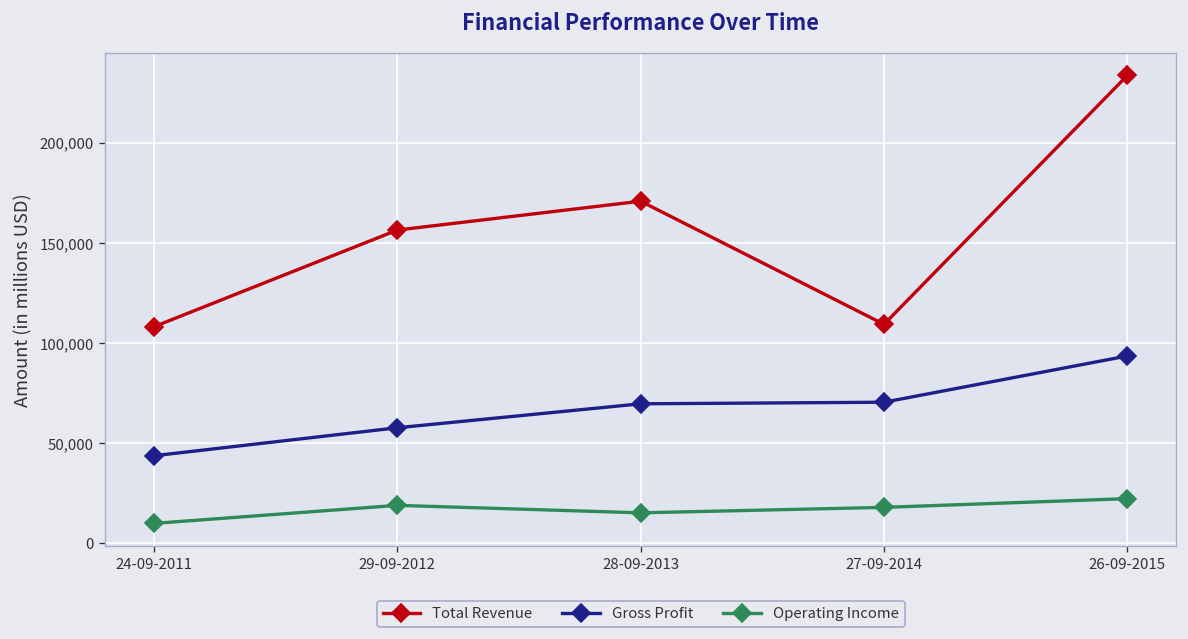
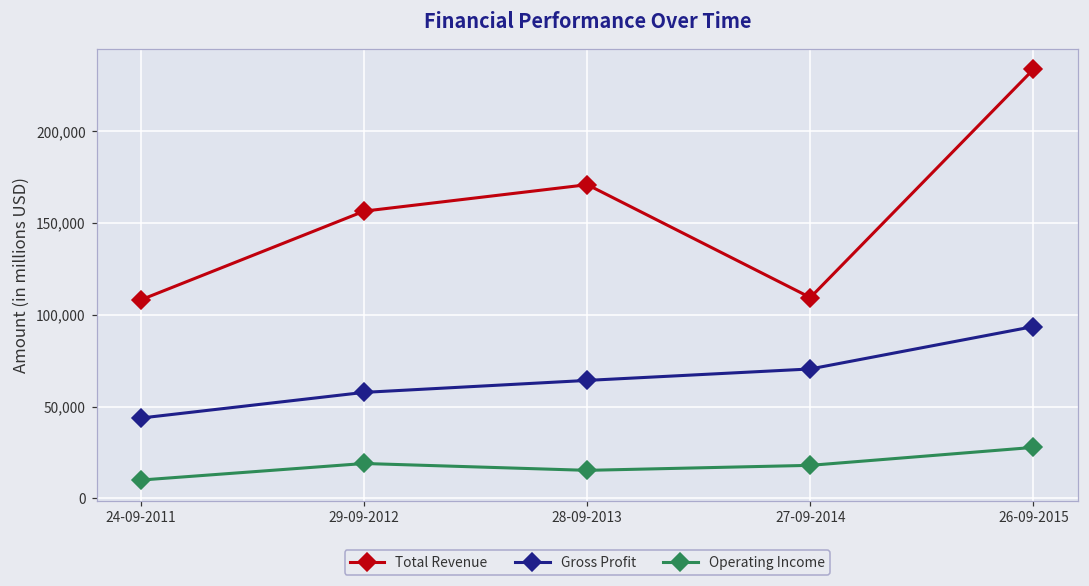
Gross Profit, 28-09-2013: 70,000 -> 64,000
Operating Income, 26-09-2015: 22,000 -> 28,000
